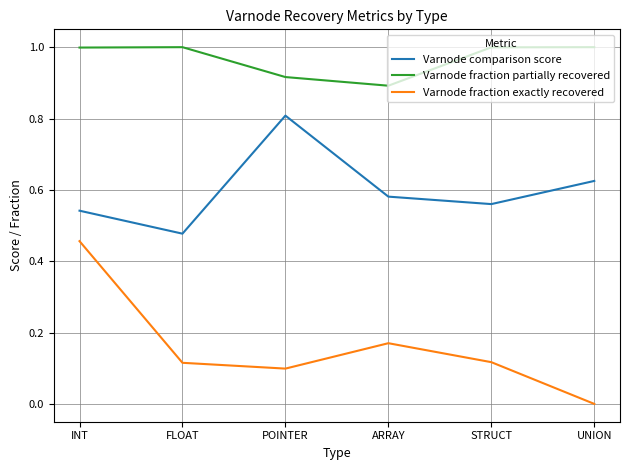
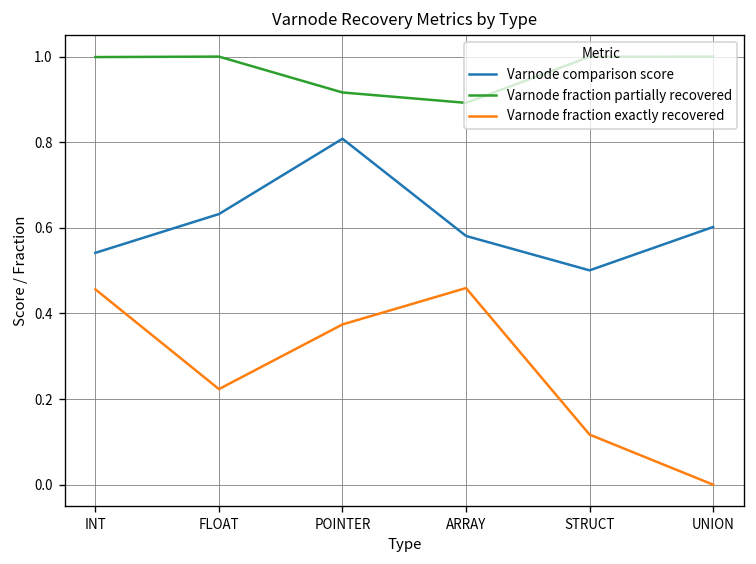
Varnode comparison score, FLOAT: 0.48 -> 0.63
Varnode fraction exactly recovered, FLOAT: 0.12 -> 0.22
Varnode fraction exactly recovered, POINTER: 0.10 -> 0.37
Varnode fraction exactly recovered, ARRAY: 0.17 -> 0.46
Varnode comparison score, STRUCT: 0.56 -> 0.50
Varnode comparison score, UNION: 0.63 -> 0.60
